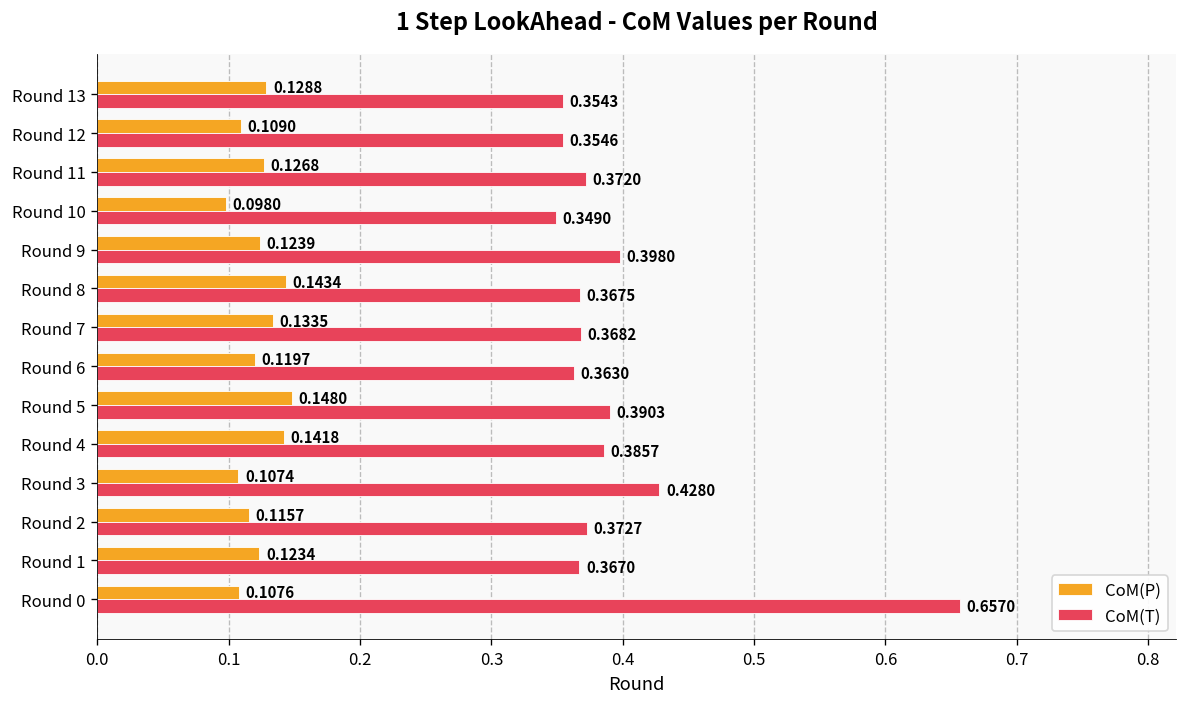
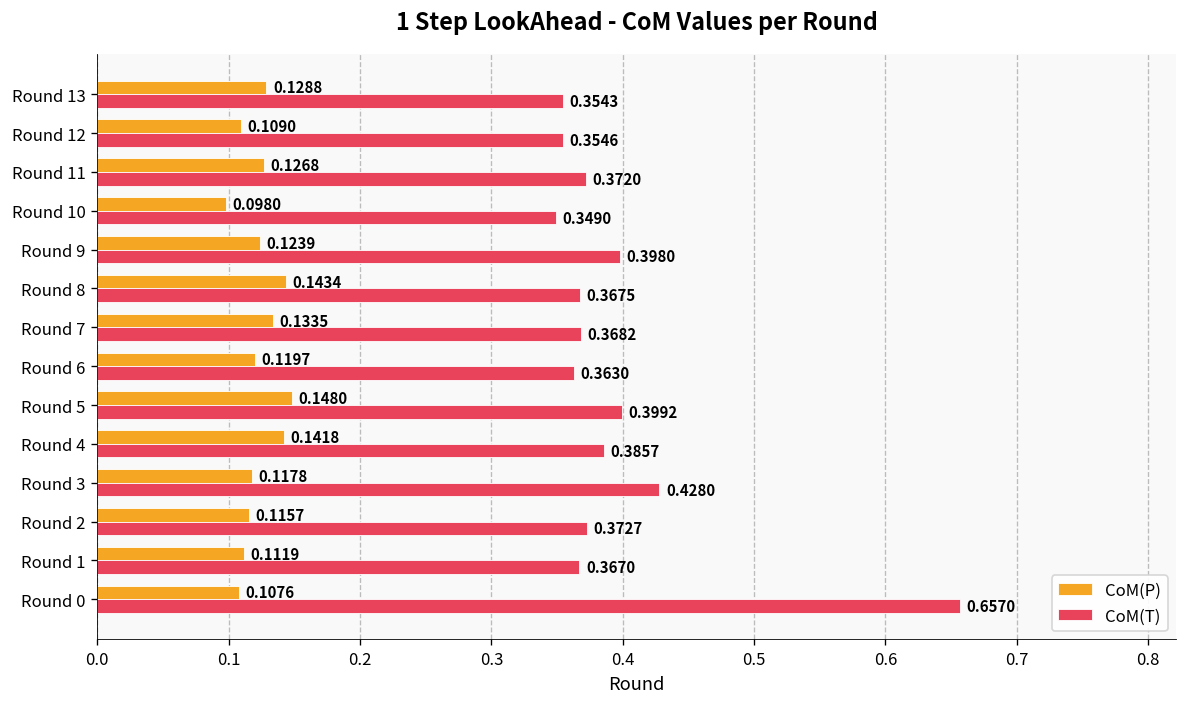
CoM(T), Round 5: 0.3903 -> 0.3992
CoM(P), Round 3: 0.1074 -> 0.1178
CoM(P), Round 1: 0.1234 -> 0.1119
